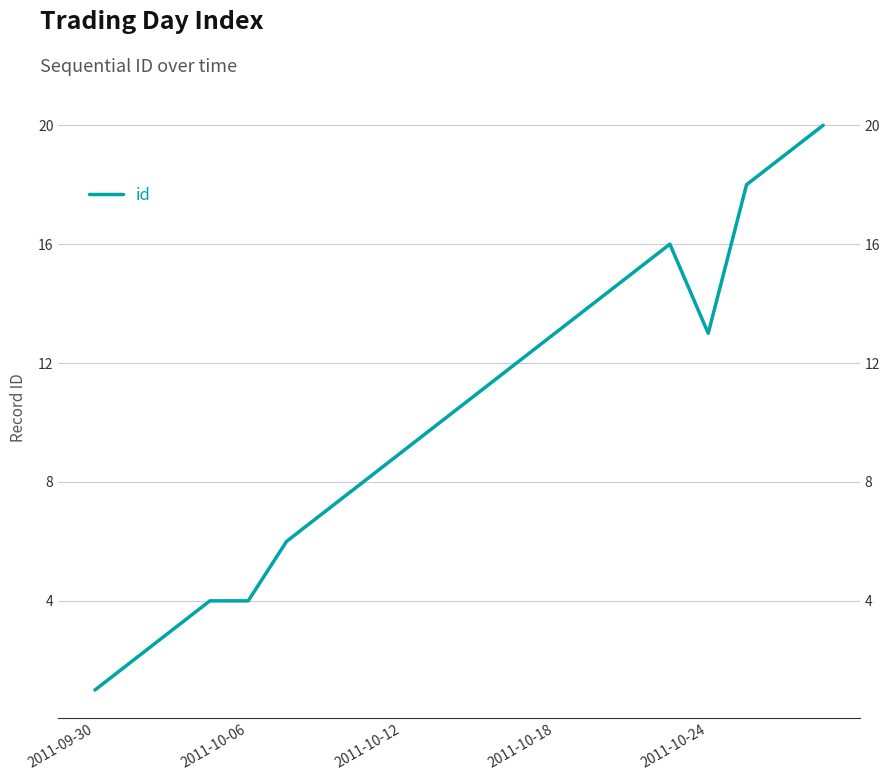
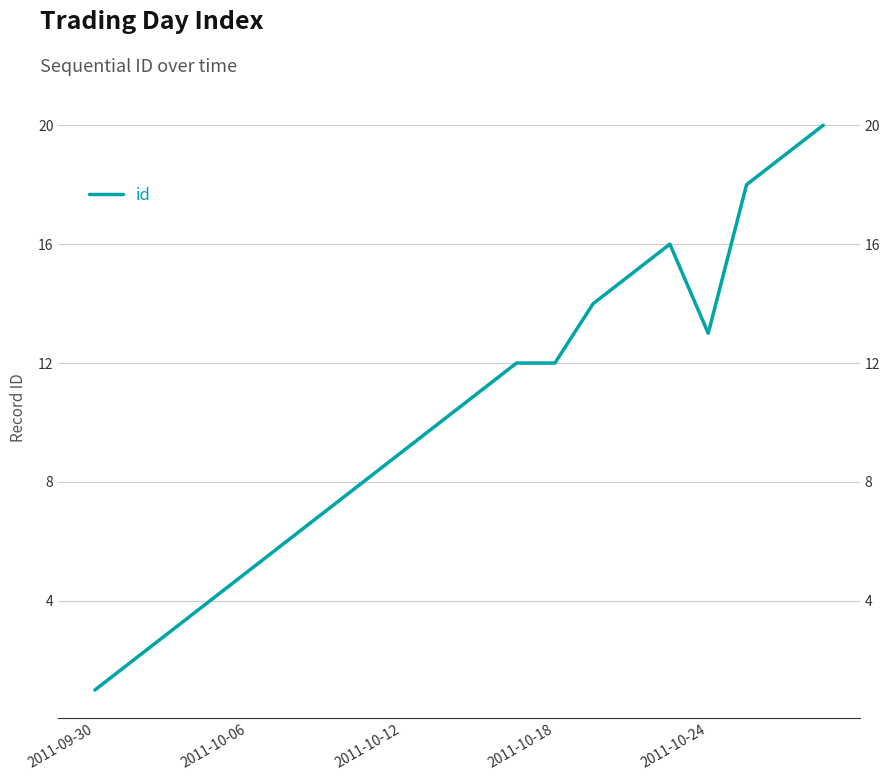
2011-10-06: 4 -> 5
2011-10-18: 13 -> 12
